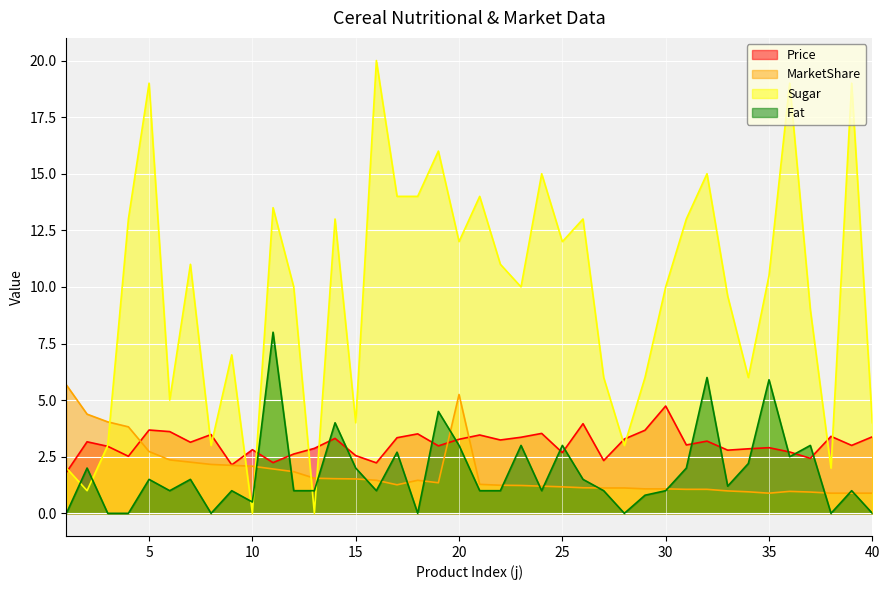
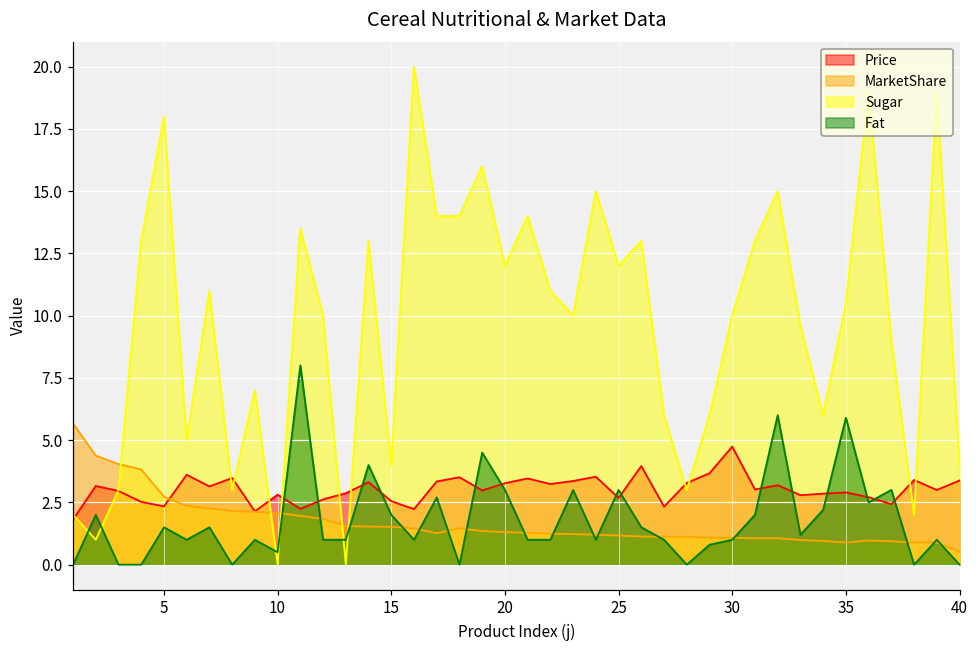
Price, 5: 3.7 -> 2.3
Sugar, 5: 19 -> 18
MarketShare, 20: 5.3 -> 1.3
MarketShare, 40: 0.9 -> 0.5
